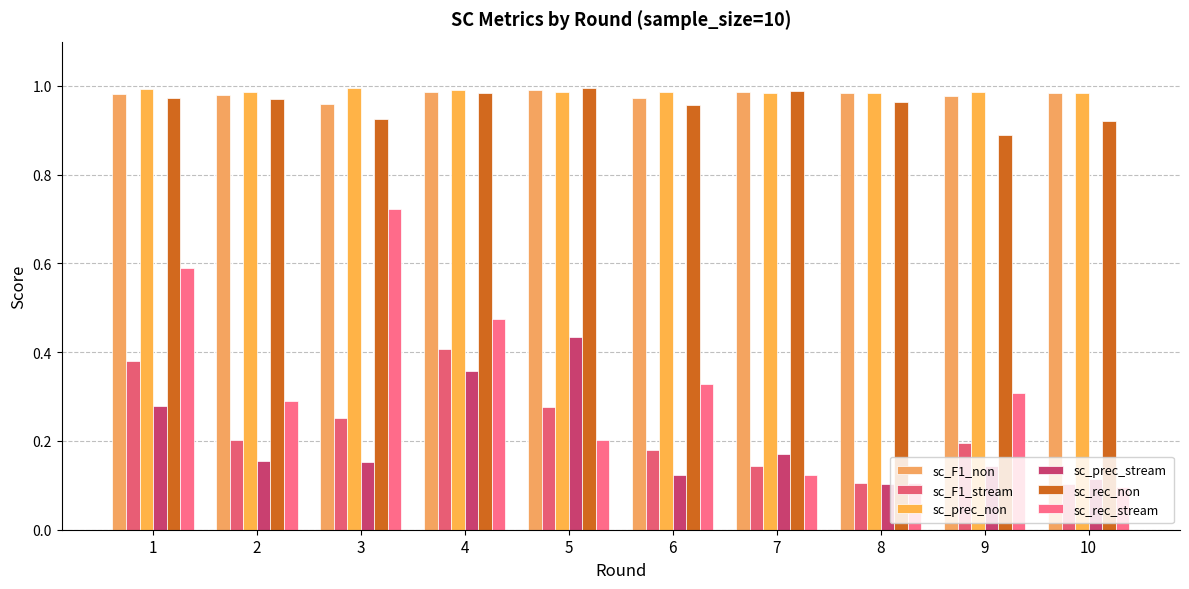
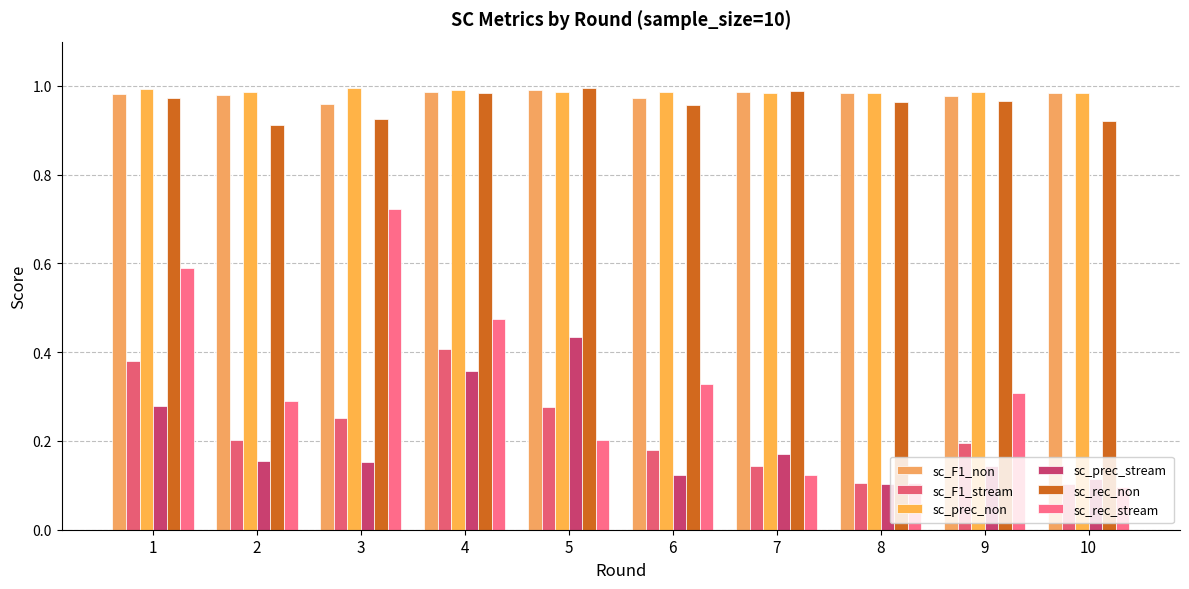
sc_rec_non, 2: 0.97 -> 0.91
sc_rec_non, 9: 0.89 -> 0.97
